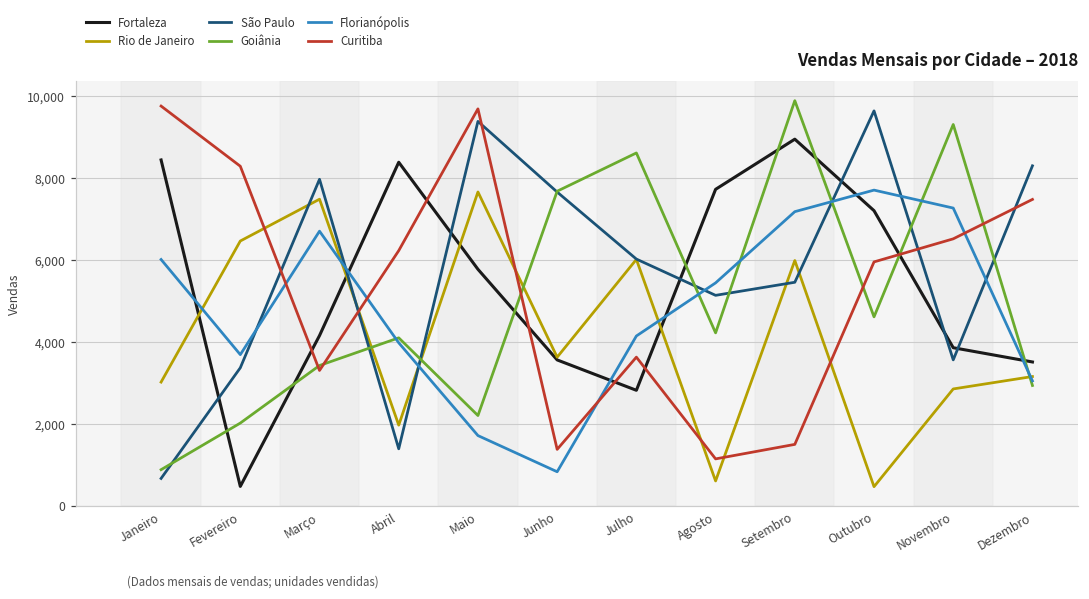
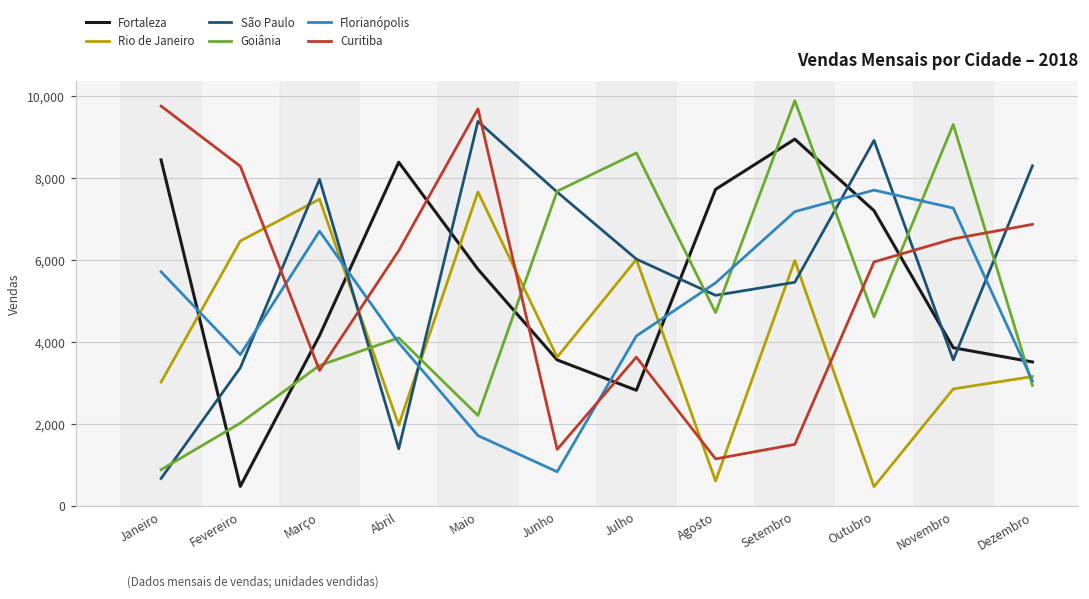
Florianópolis, Janeiro: 6,000 -> 5,700
Goiânia, Agosto: 4,200 -> 4,700
São Paulo, Outubro: 9,600 -> 8,900
Curitiba, Dezembro: 7,500 -> 6,900
